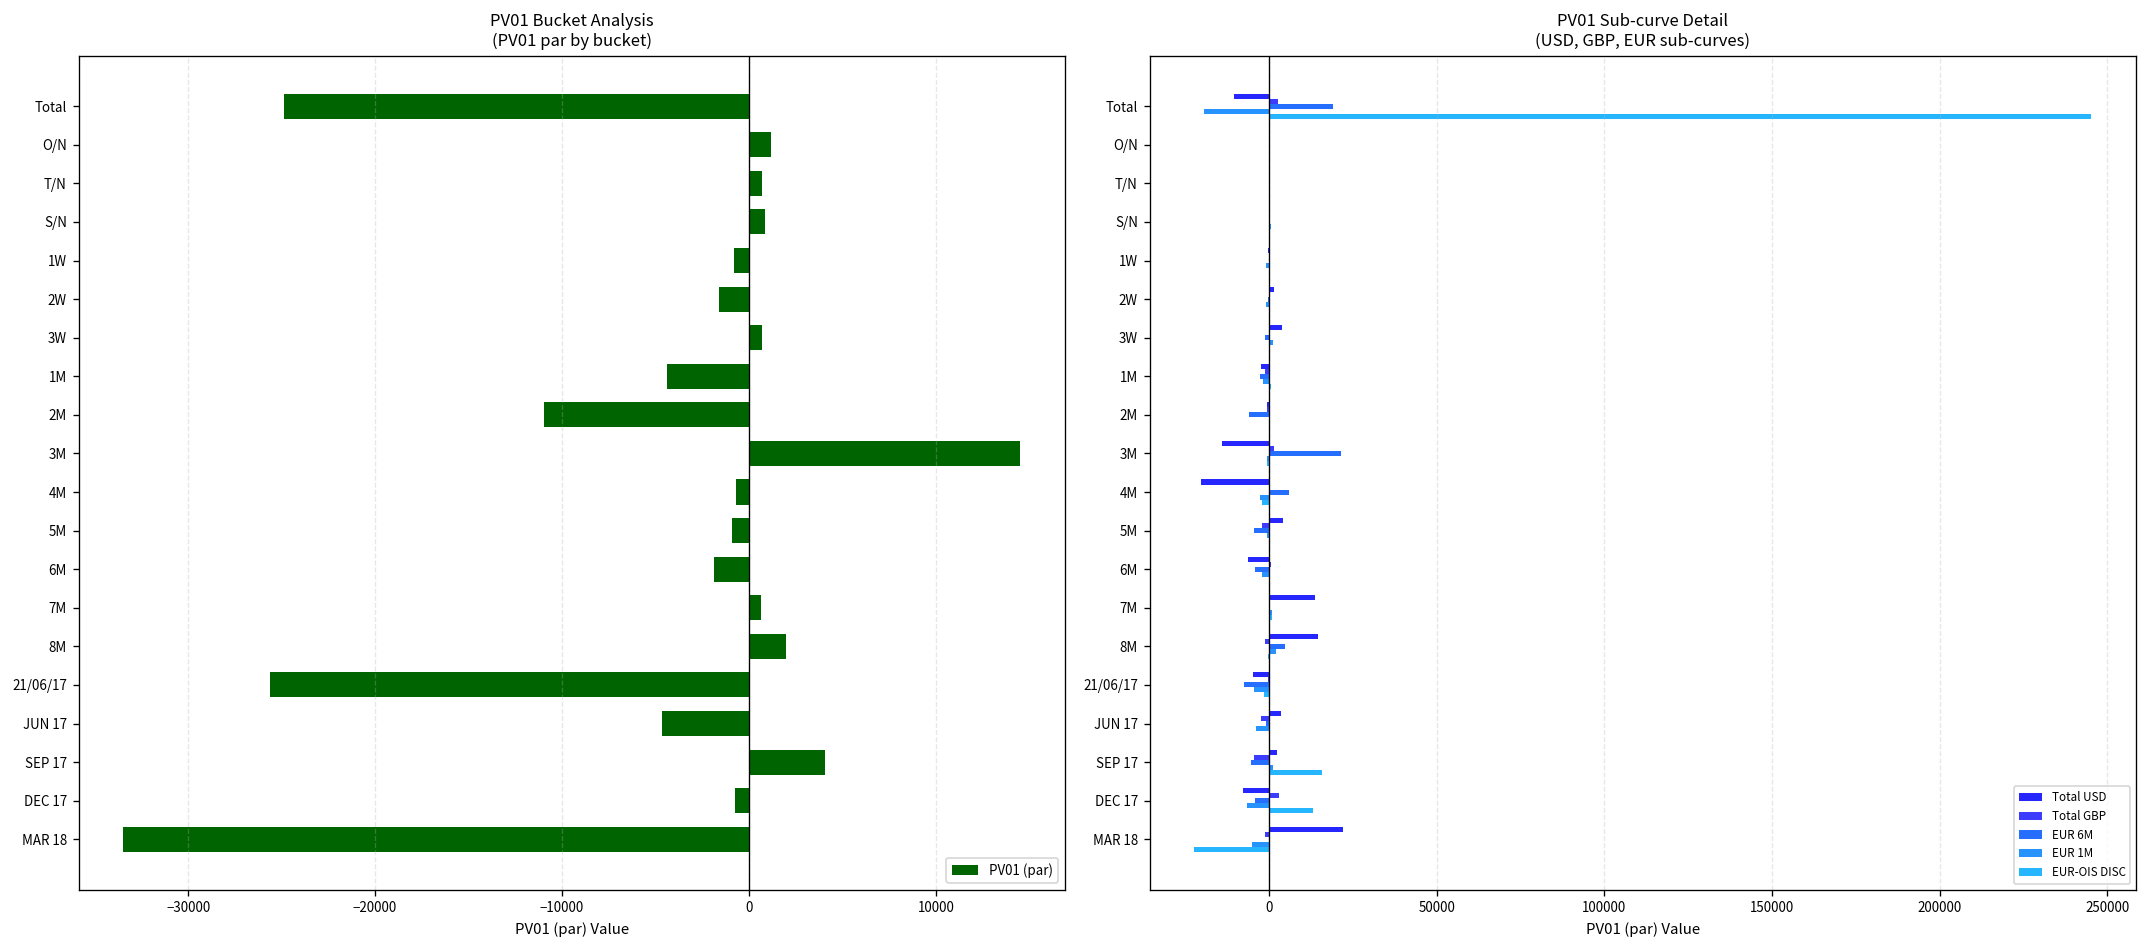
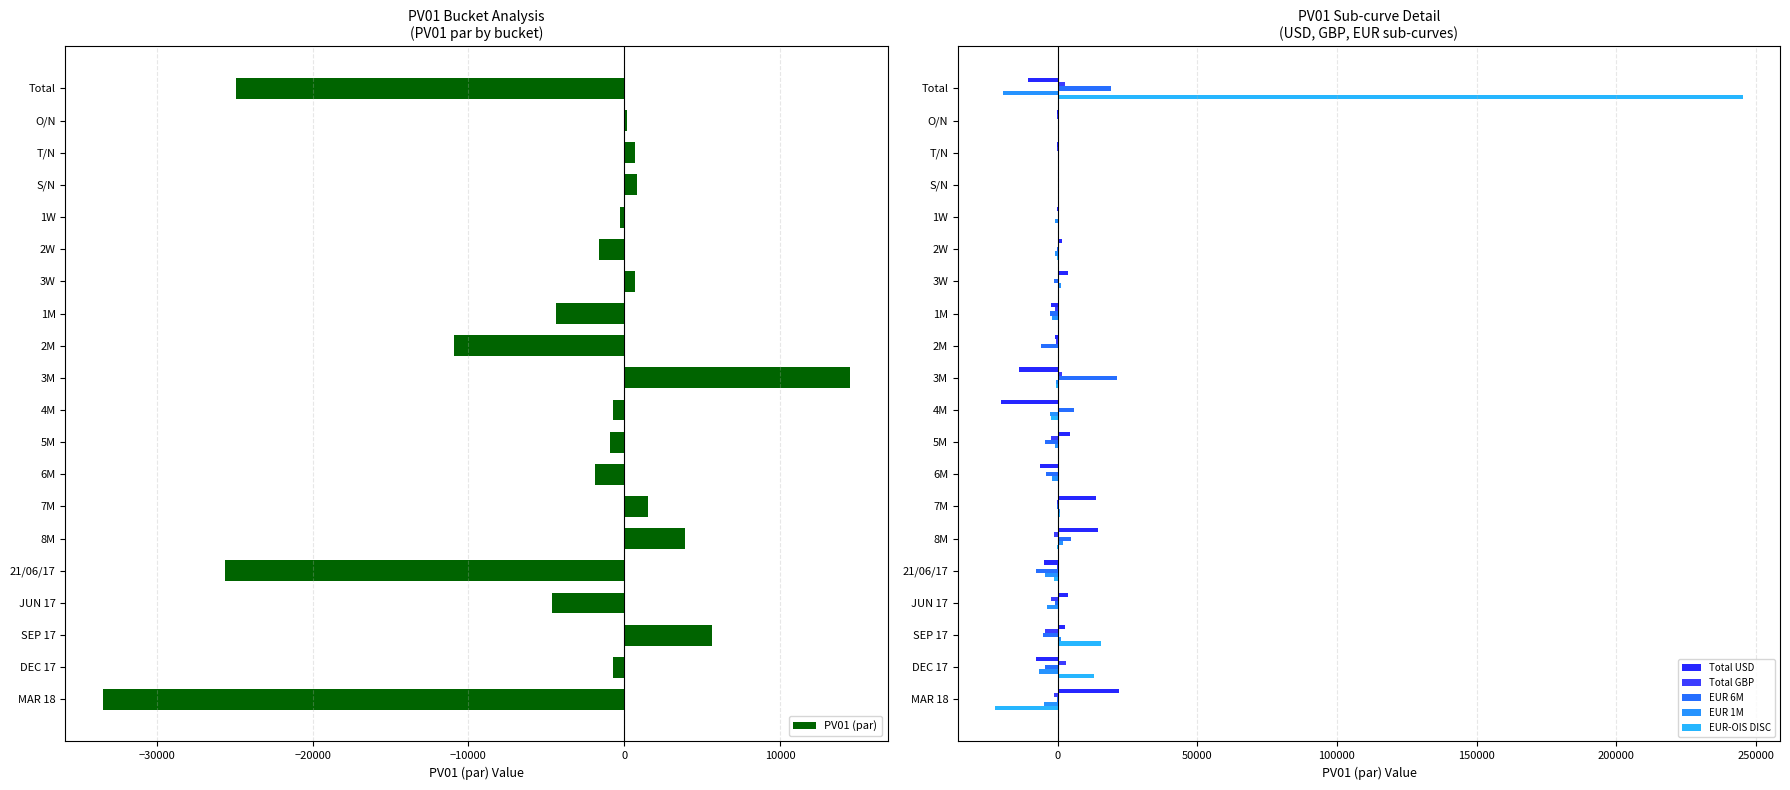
PV01 Bucket Analysis (PV01 par by bucket), O/N: 1200 -> 200
PV01 Bucket Analysis (PV01 par by bucket), 1W: -800 -> -300
PV01 Bucket Analysis (PV01 par by bucket), 7M: 600 -> 1500
PV01 Bucket Analysis (PV01 par by bucket), 8M: 2000 -> 3900
PV01 Bucket Analysis (PV01 par by bucket), SEP 17: 4100 -> 5600
